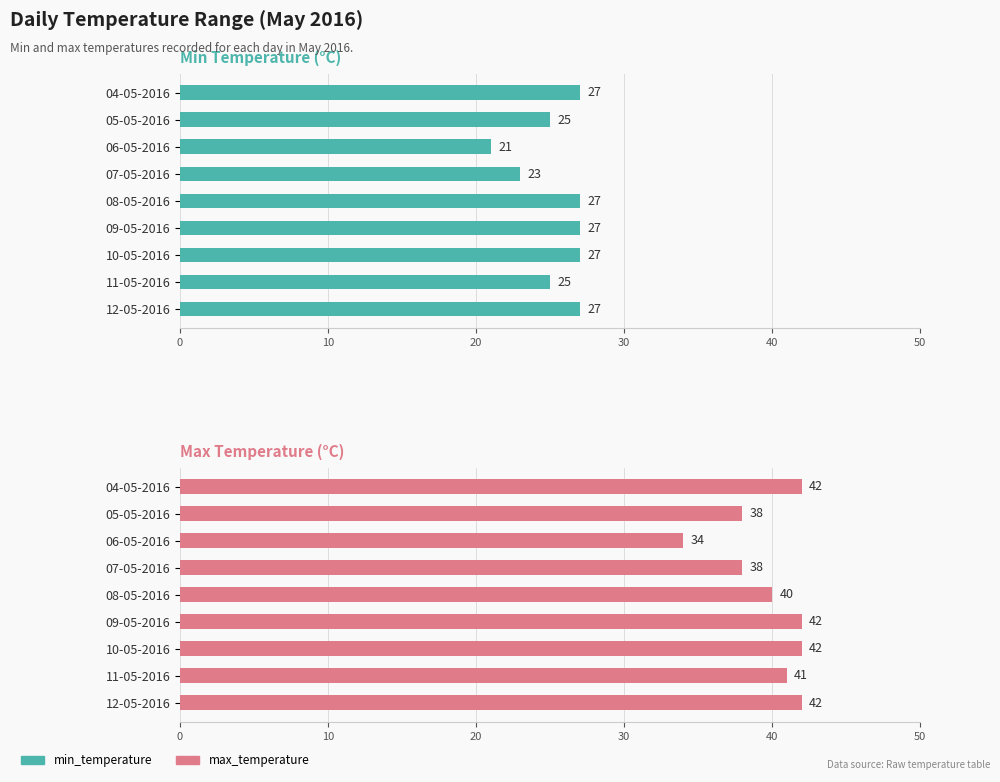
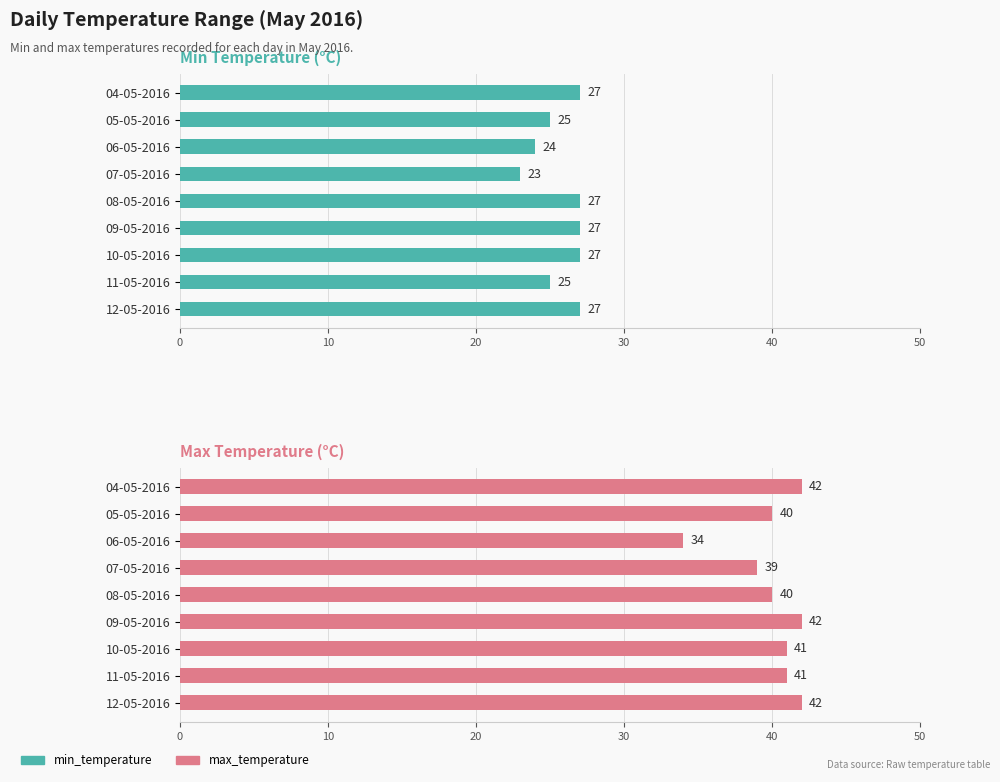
Min Temperature (°C), 06-05-2016: 21 -> 24
Max Temperature (°C), 05-05-2016: 38 -> 40
Max Temperature (°C), 07-05-2016: 38 -> 39
Max Temperature (°C), 10-05-2016: 42 -> 41
